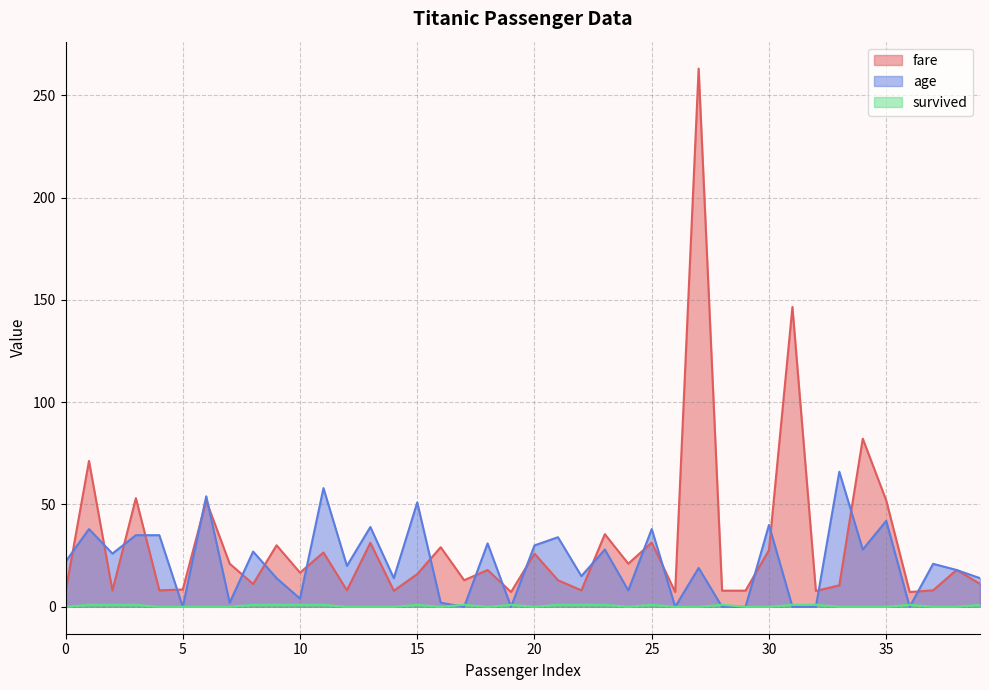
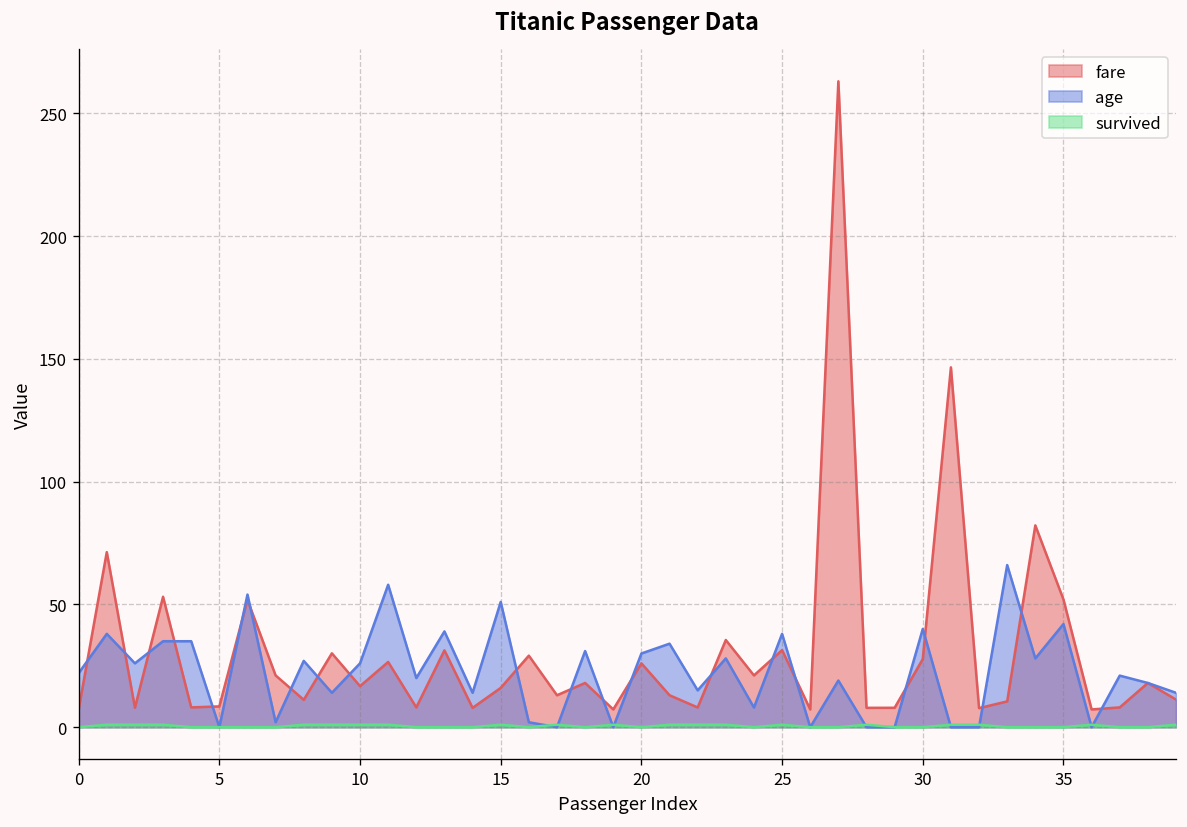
age, 10: 4 -> 26
